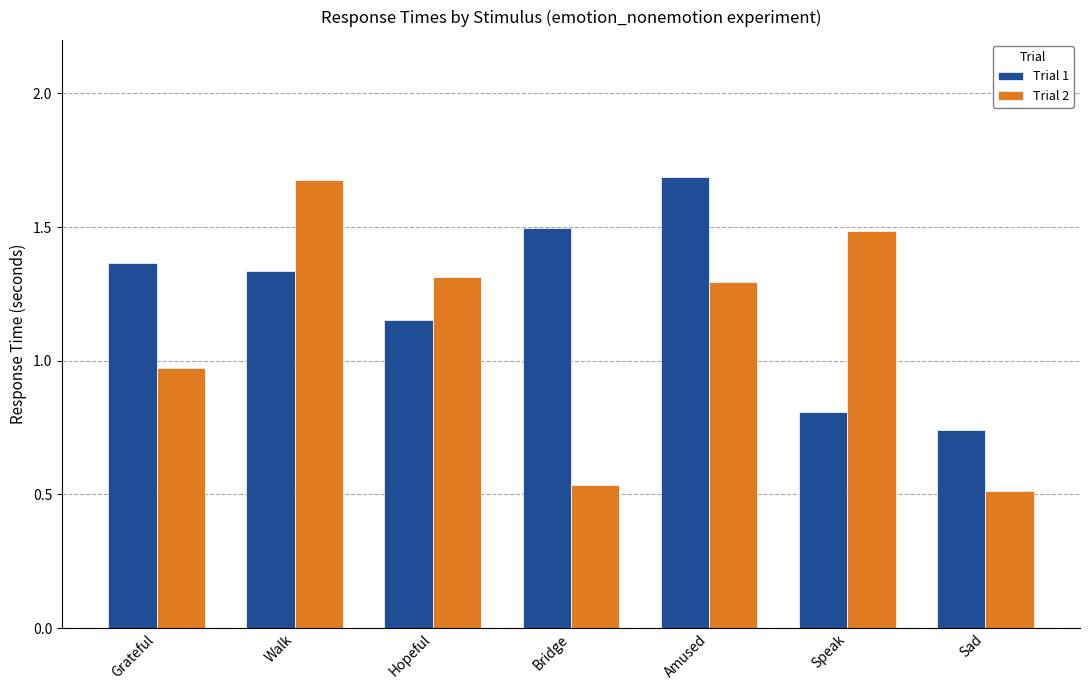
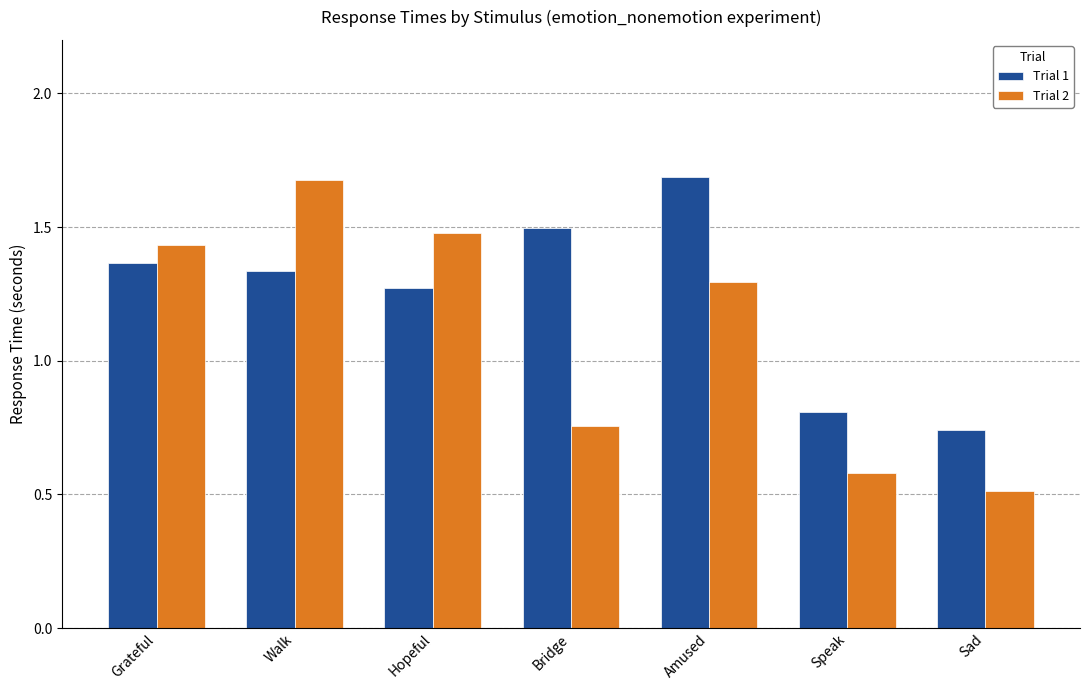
Trial 2, Grateful: 0.97 -> 1.43
Trial 1, Hopeful: 1.15 -> 1.27
Trial 2, Hopeful: 1.31 -> 1.48
Trial 2, Bridge: 0.53 -> 0.76
Trial 2, Speak: 1.48 -> 0.58
